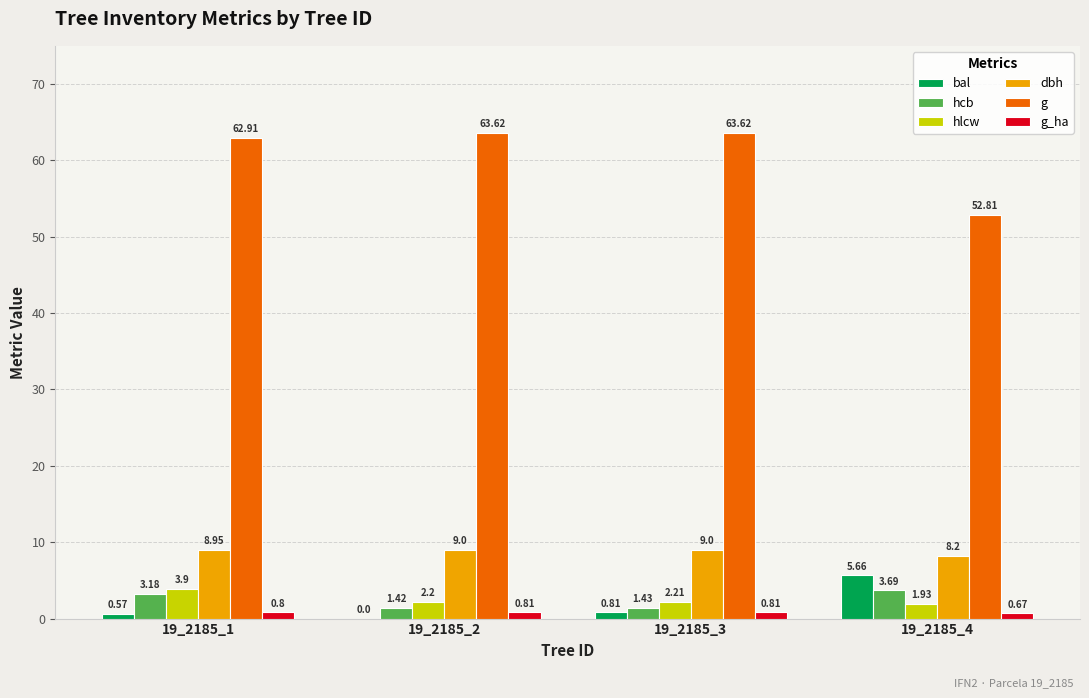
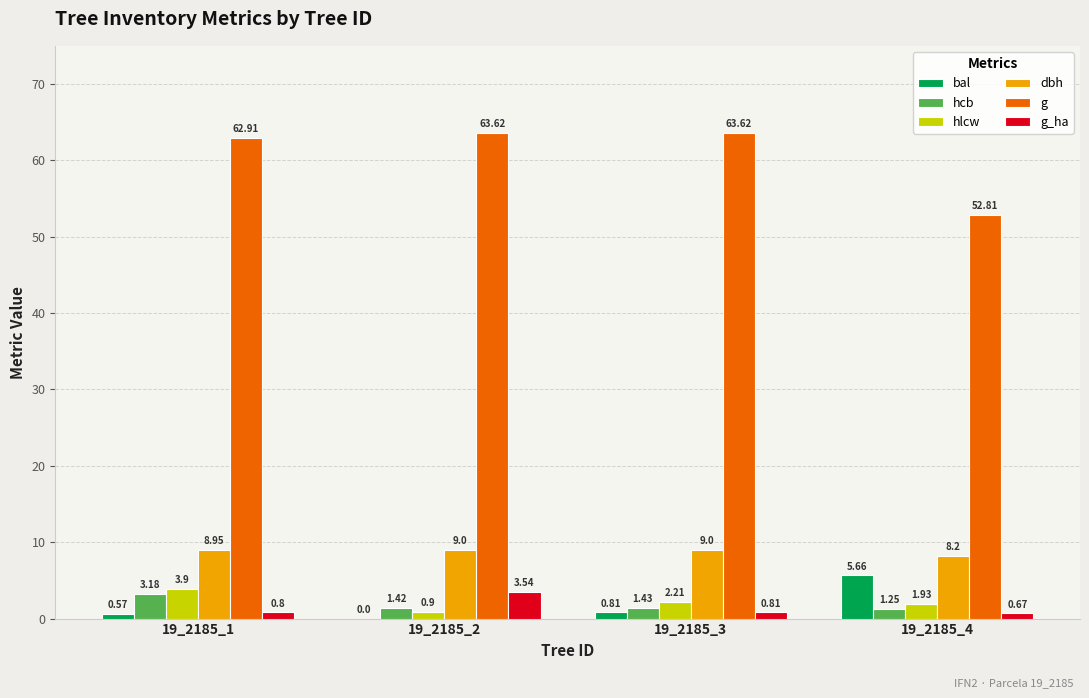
hlcw, 19_2185_2: 2.2 -> 0.9
g_ha, 19_2185_2: 0.81 -> 3.54
hcb, 19_2185_4: 3.69 -> 1.25
